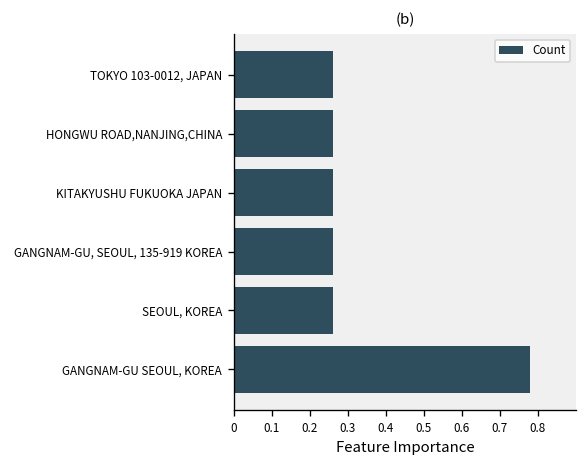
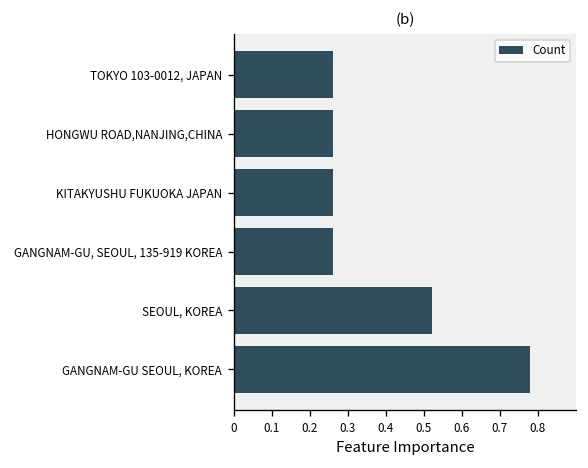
SEOUL, KOREA: 0.26 -> 0.52
